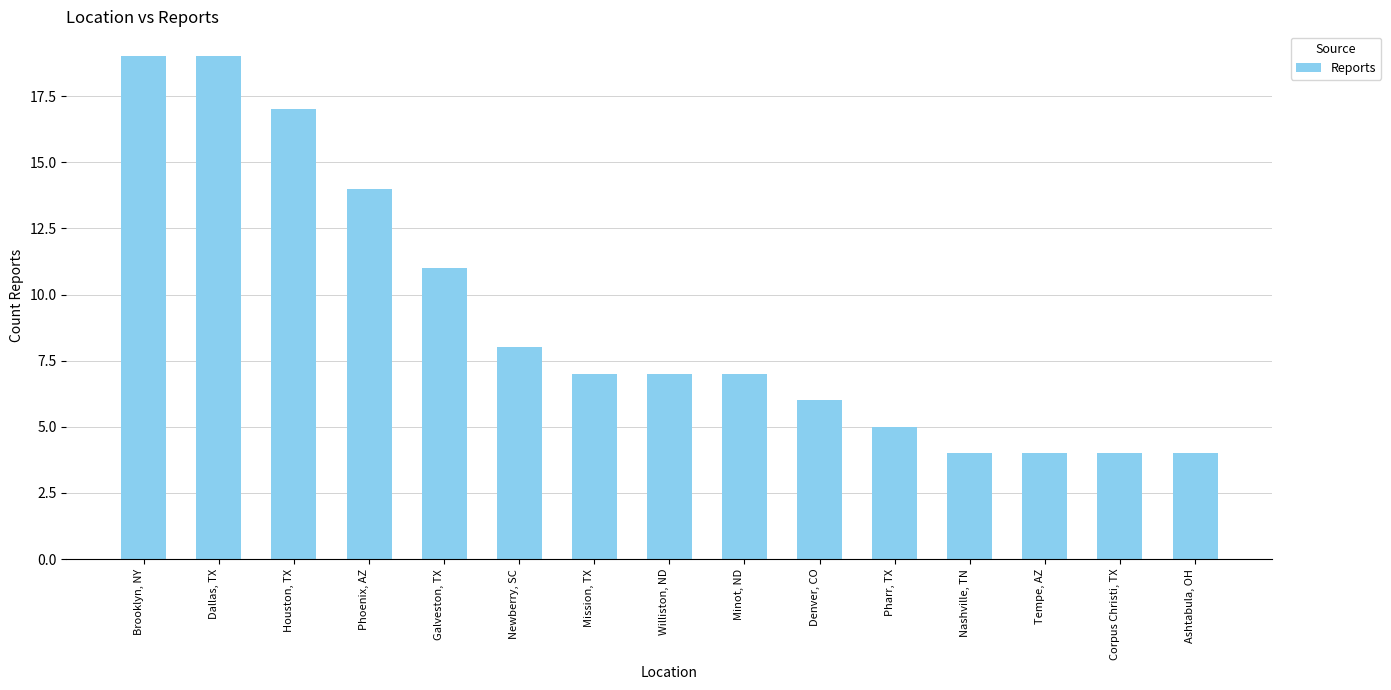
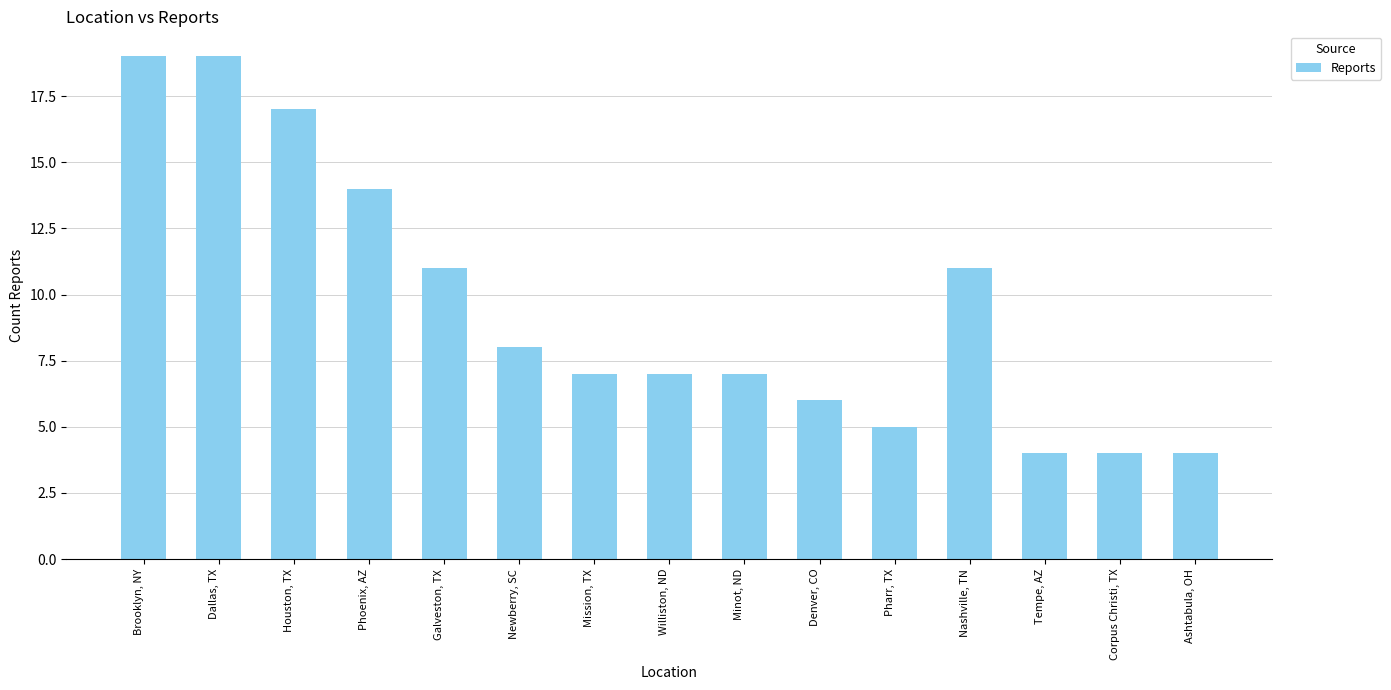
Nashville, TN: 4 -> 11
